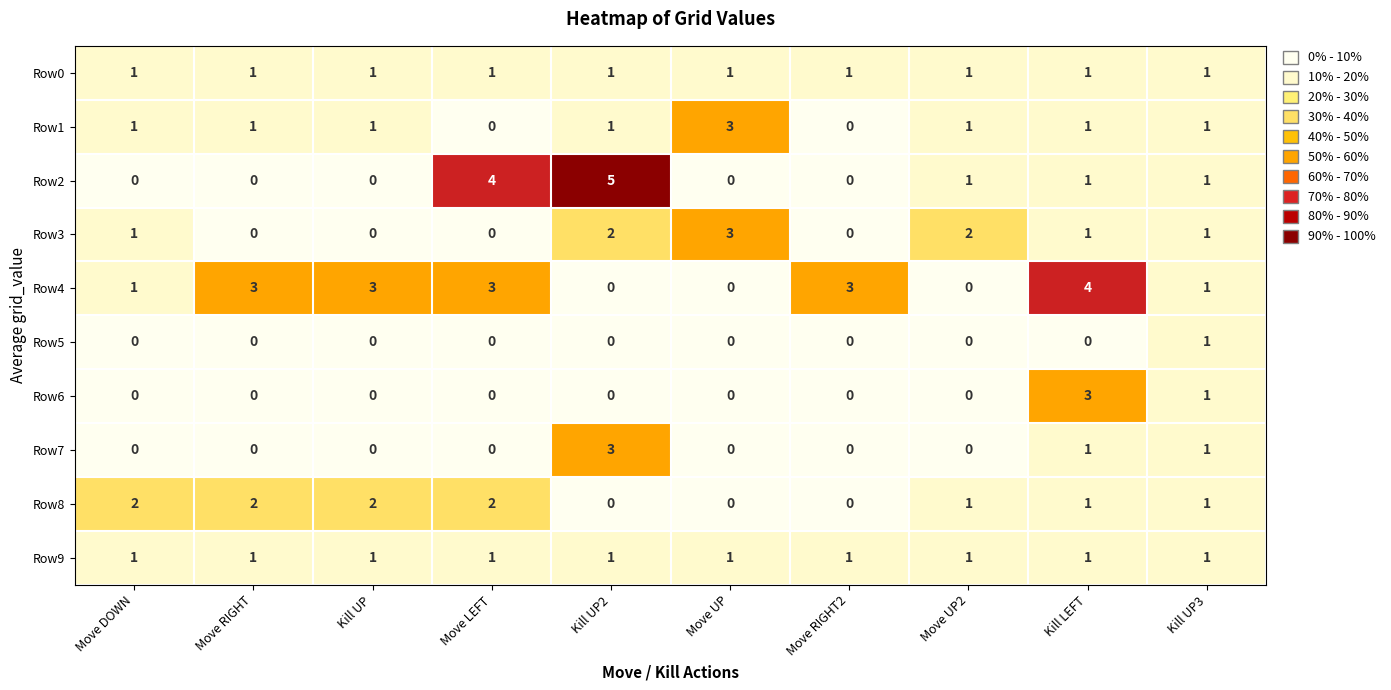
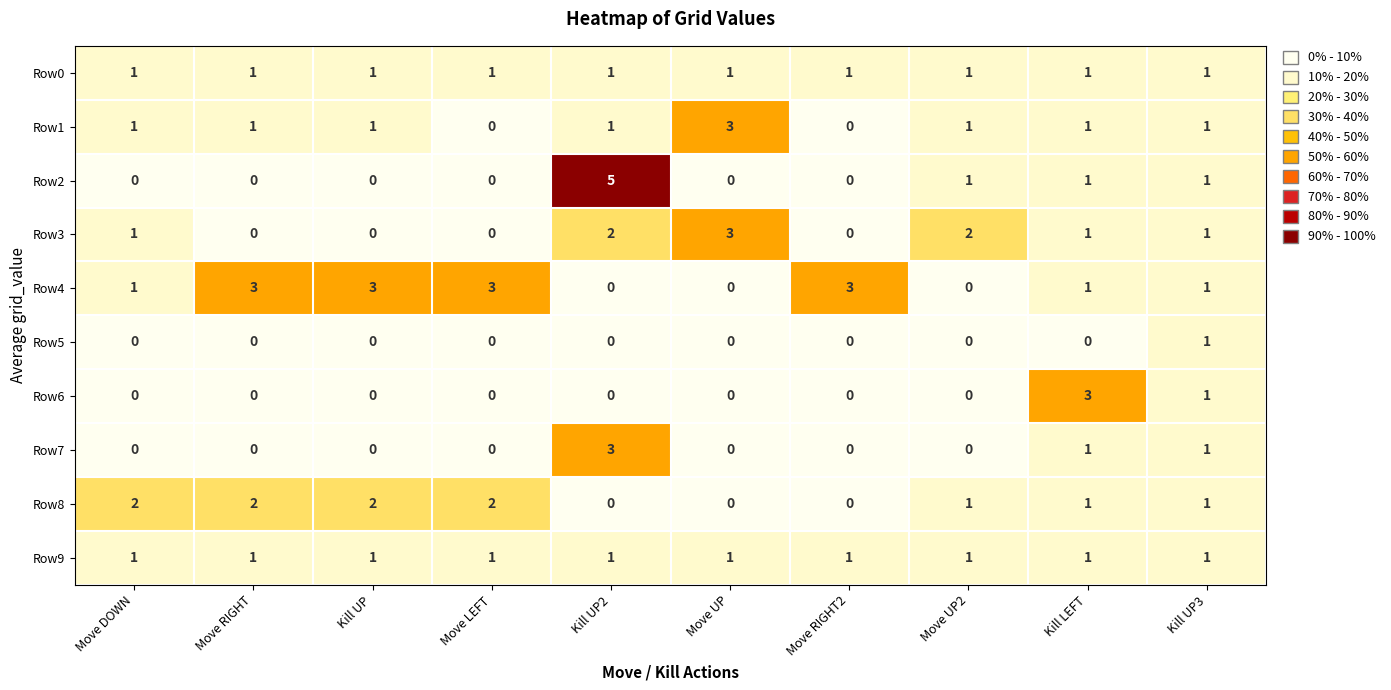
Row2, Move LEFT: 4 -> 0
Row4, Kill LEFT: 4 -> 1
